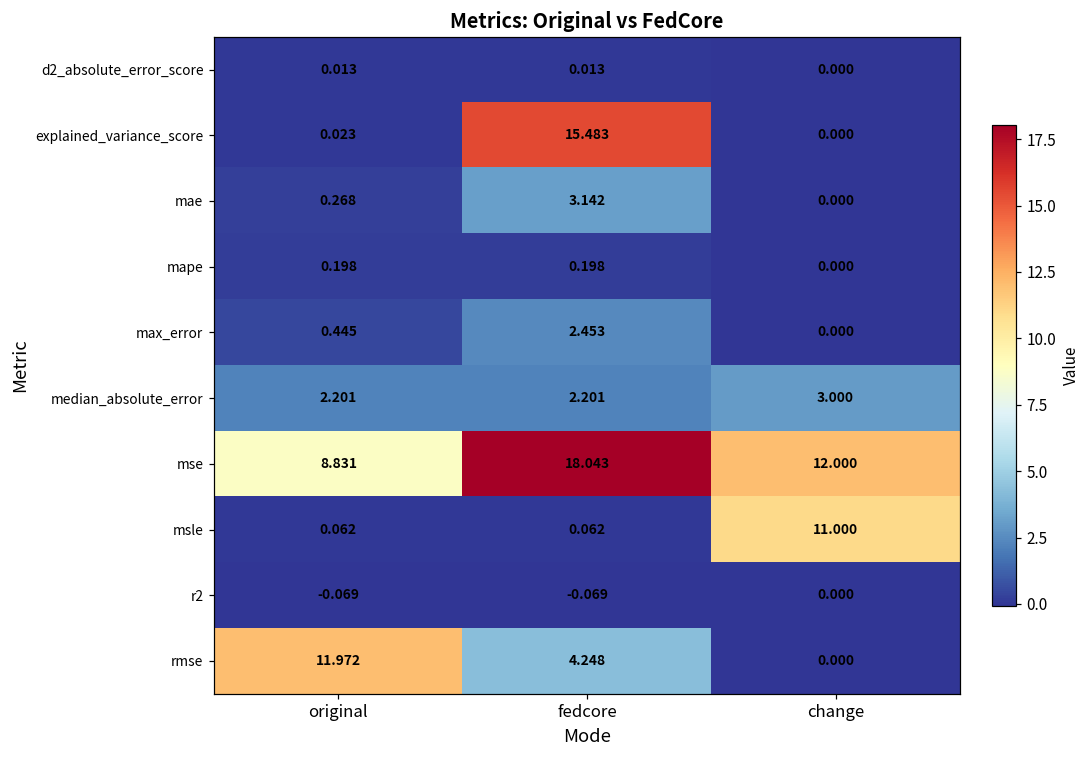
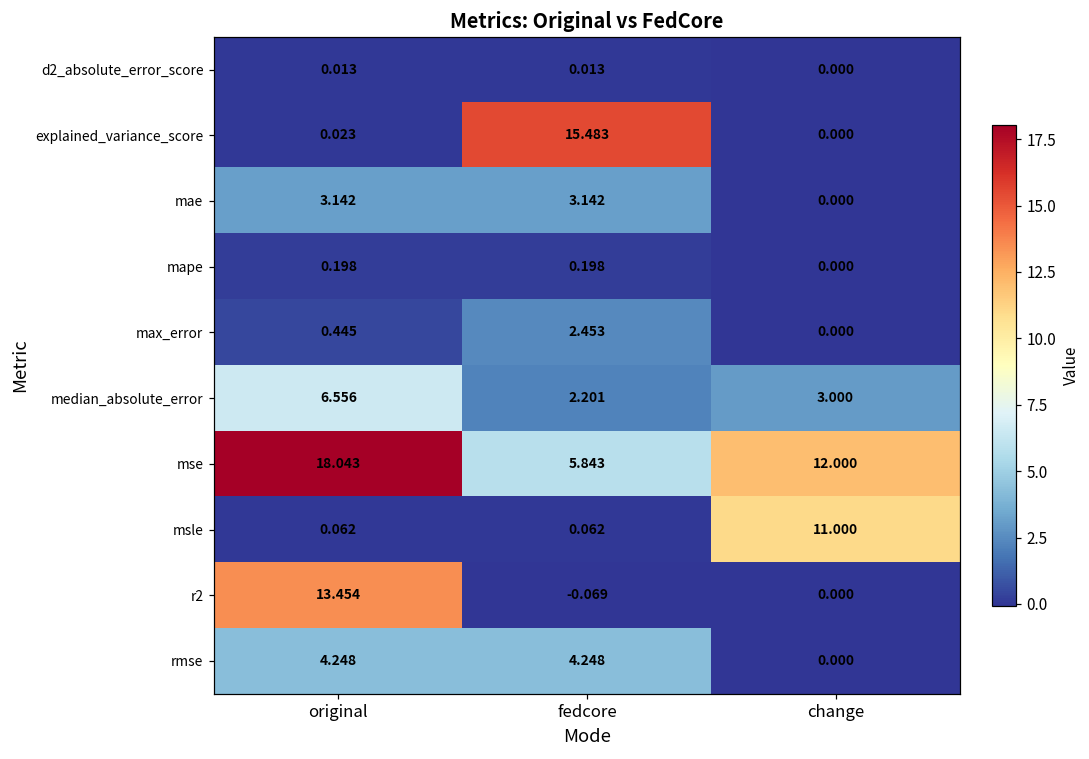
mae, original: 0.268 -> 3.142
median_absolute_error, original: 2.201 -> 6.556
mse, original: 8.831 -> 18.043
mse, fedcore: 18.043 -> 5.843
r2, original: -0.069 -> 13.454
rmse, original: 11.972 -> 4.248
